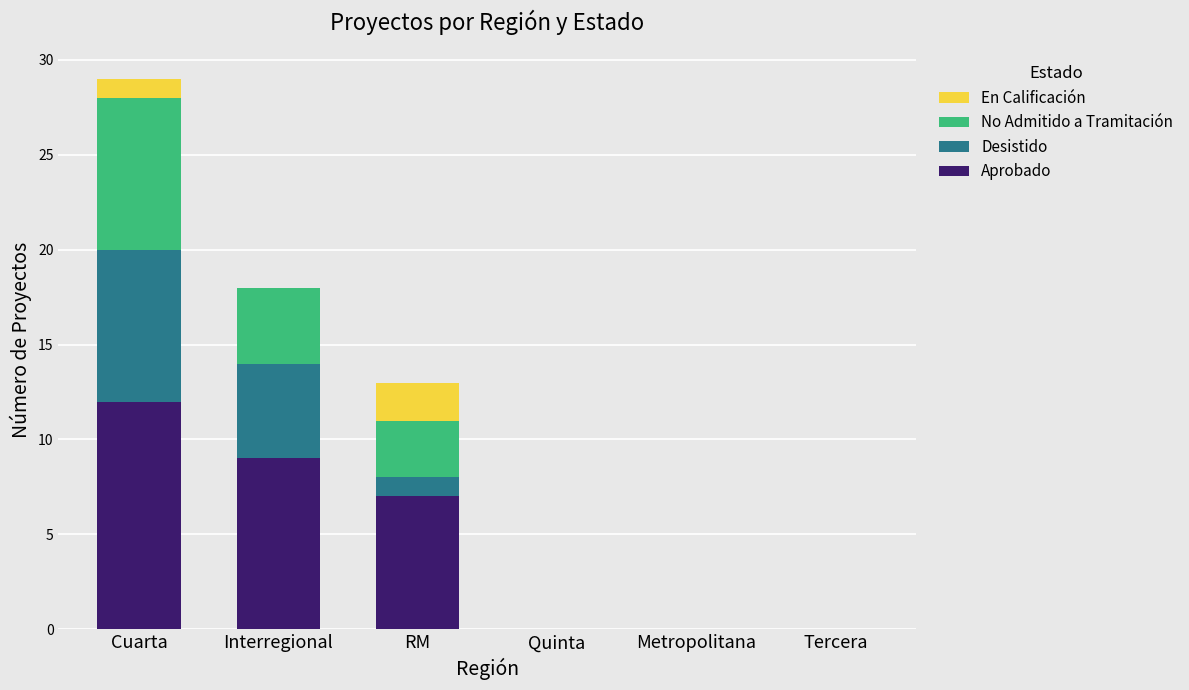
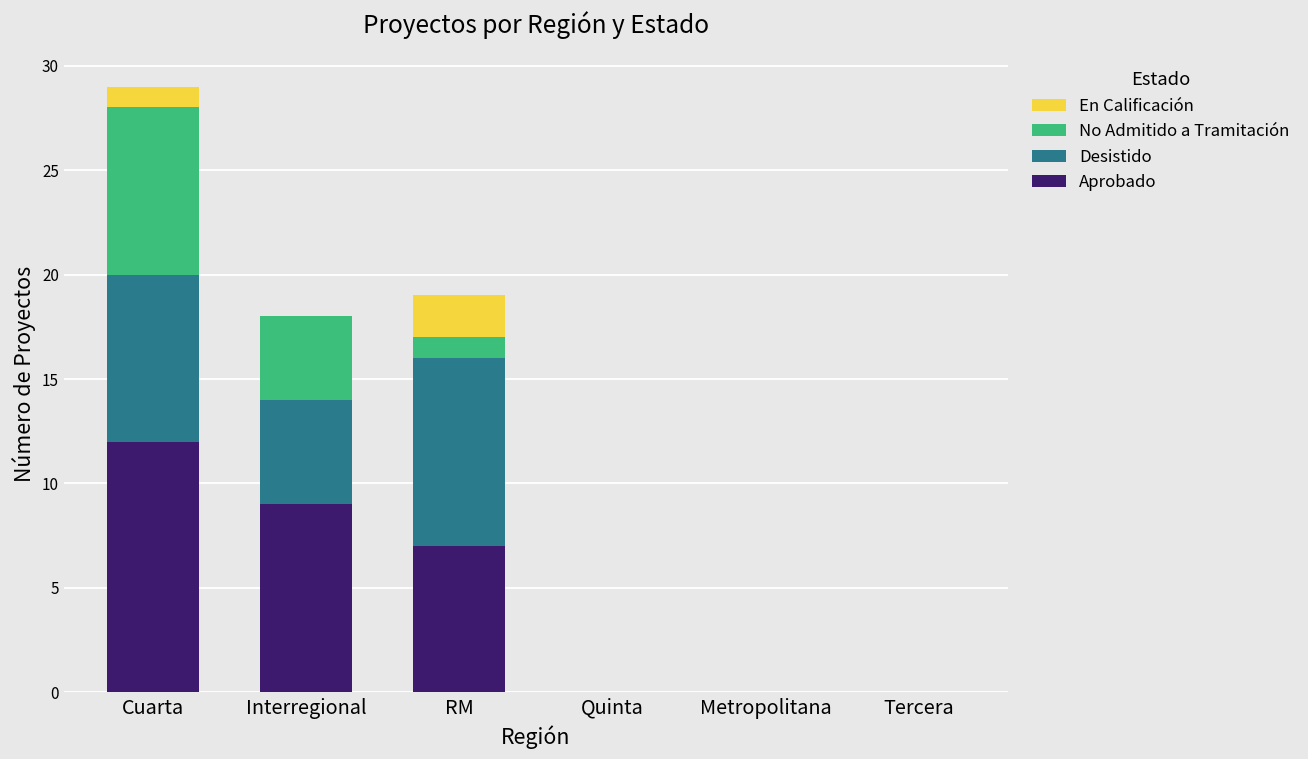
Desistido, RM: 1 -> 9
No Admitido a Tramitación, RM: 3 -> 1
